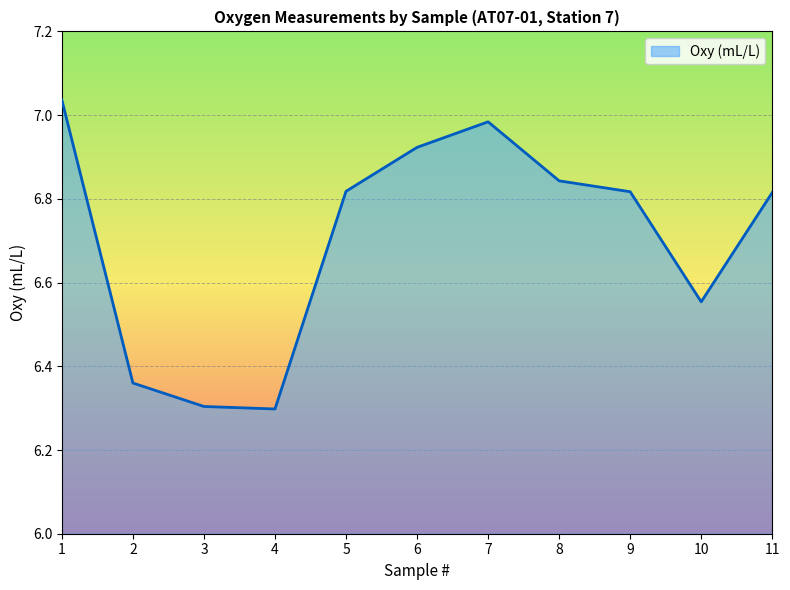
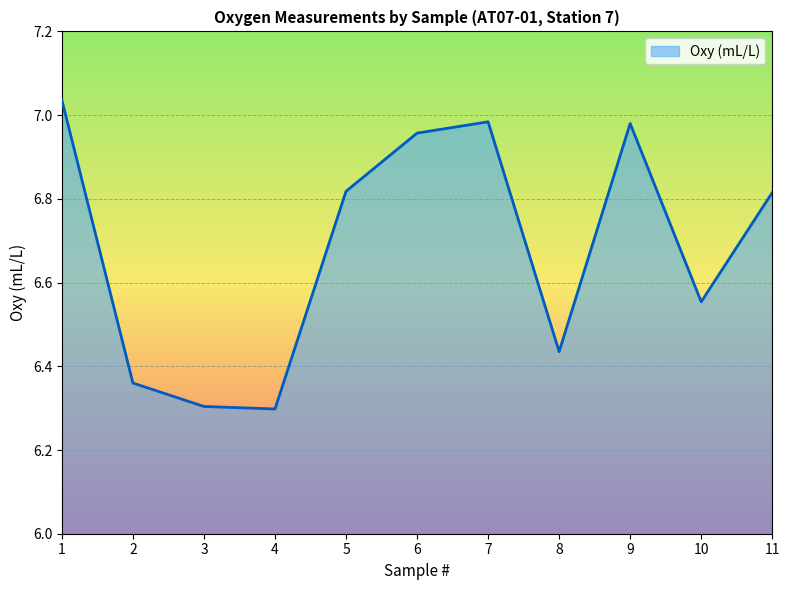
6: 6.92 -> 6.96
8: 6.84 -> 6.44
9: 6.82 -> 6.98
